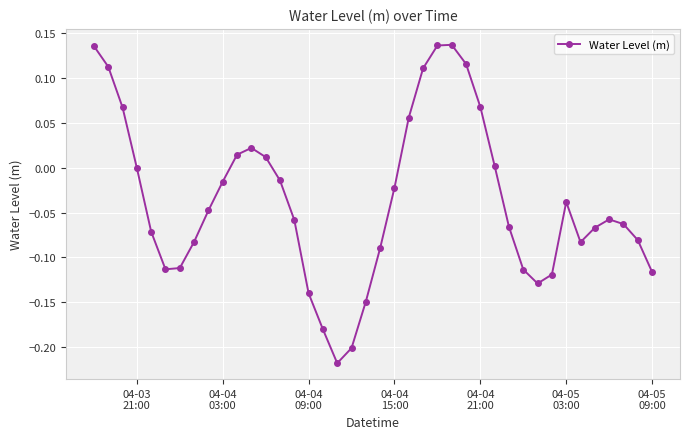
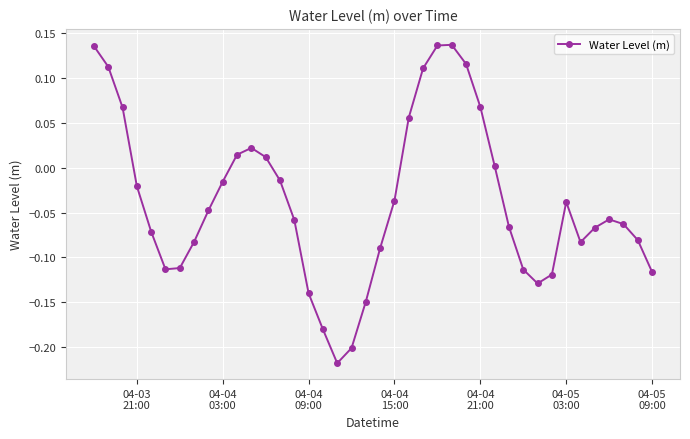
04-03 21:00: 0.00 -> -0.02
04-04 15:00: -0.02 -> -0.04
